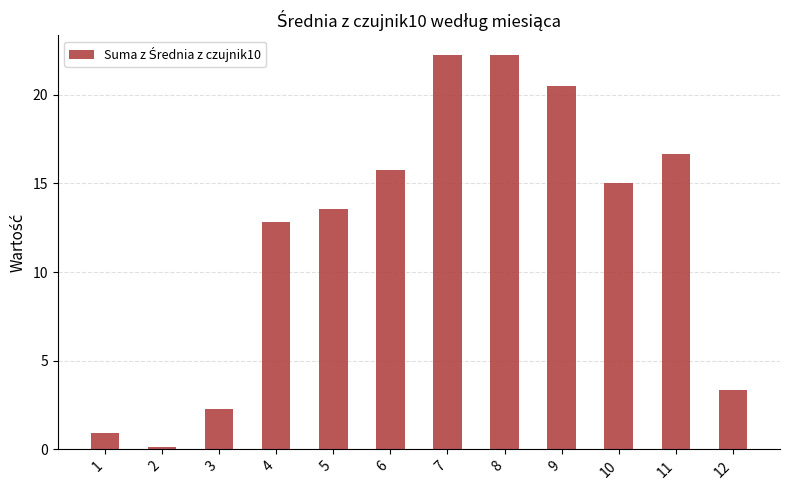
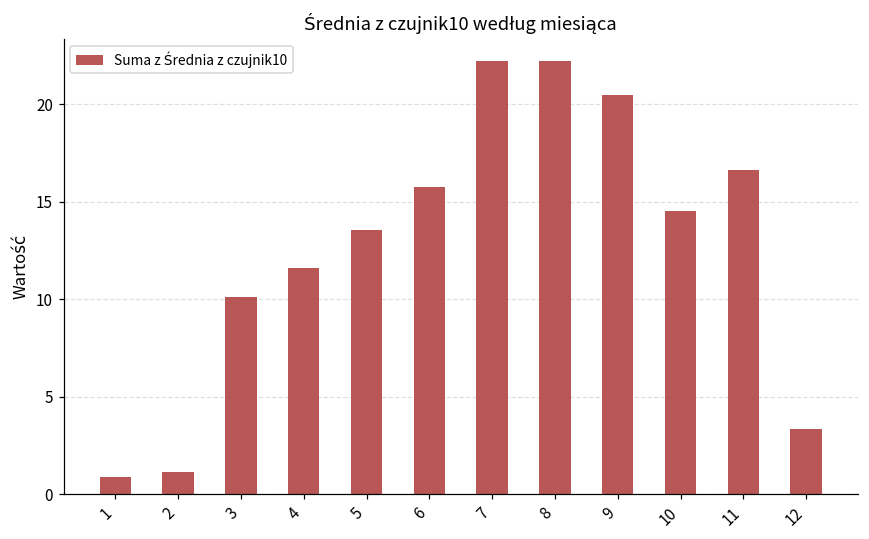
2: 0.2 -> 1.1
3: 2.3 -> 10.1
4: 12.8 -> 11.6
10: 15.0 -> 14.5
